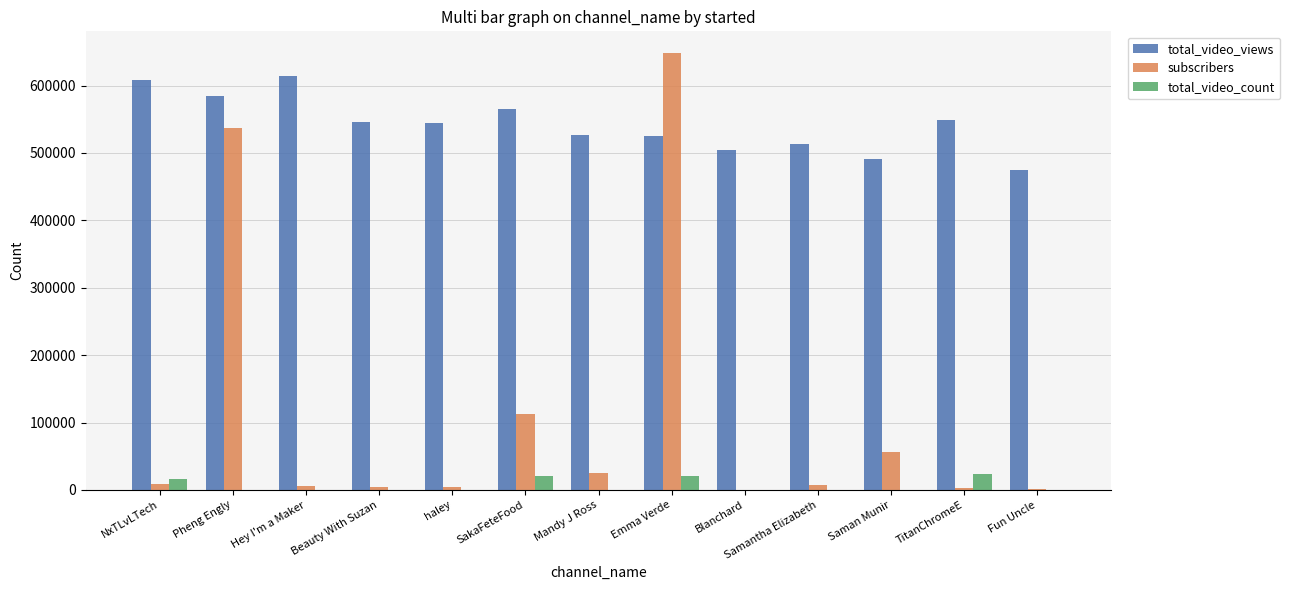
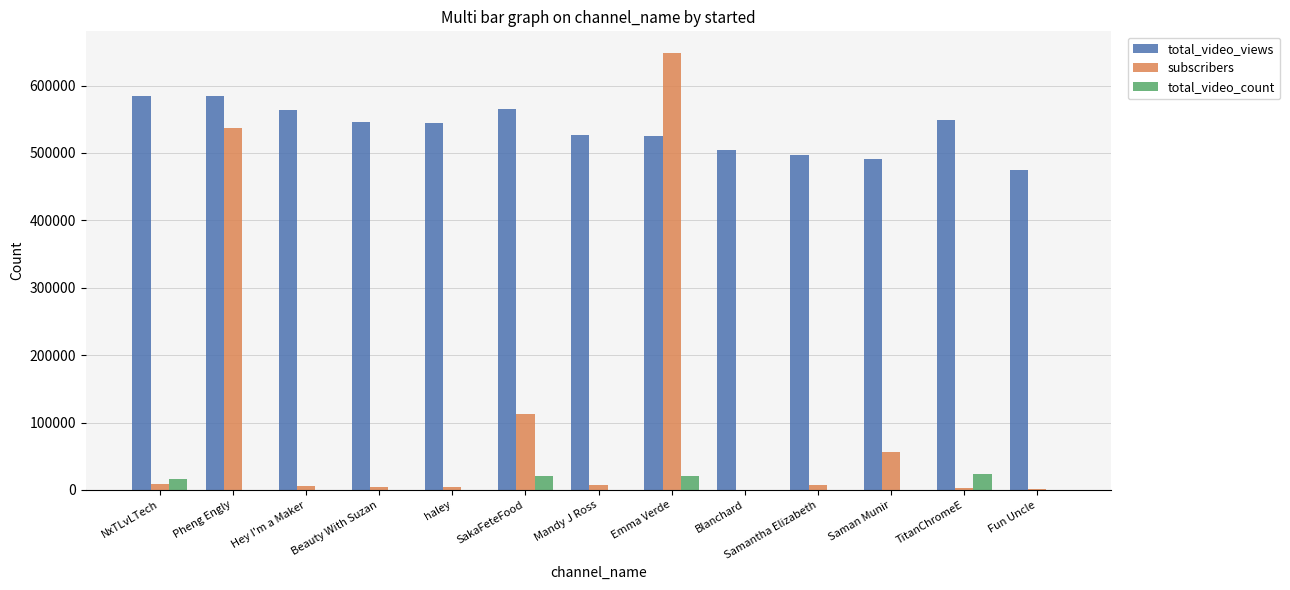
total_video_views, NxTLvLTech: 610000 -> 580000
total_video_views, Hey I'm a Maker: 610000 -> 560000
subscribers, Mandy J Ross: 20000 -> 10000
total_video_views, Samantha Elizabeth: 510000 -> 500000
